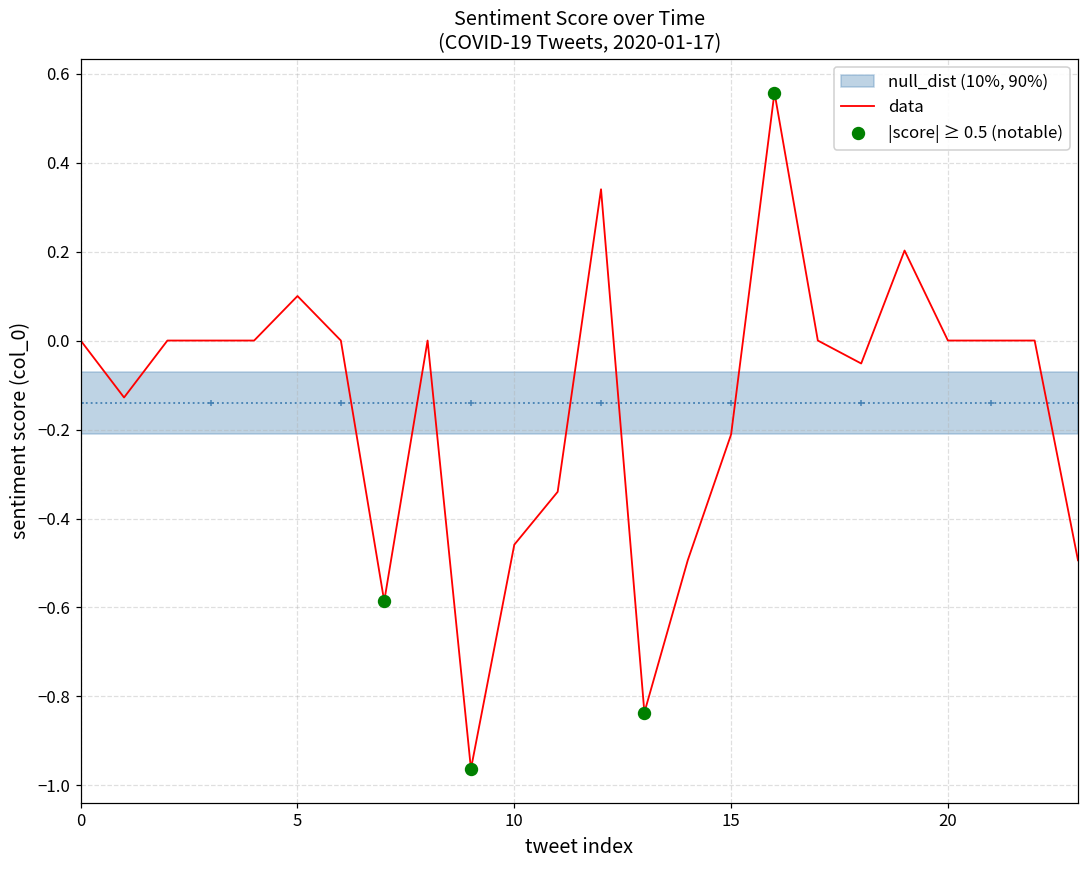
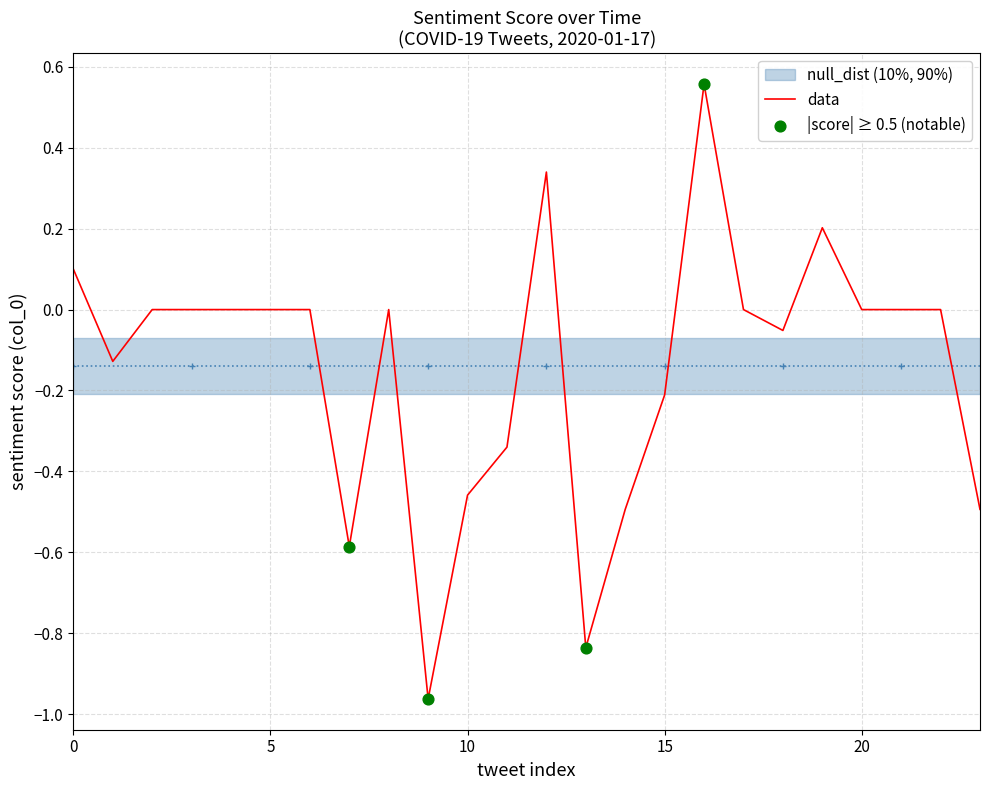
data, 0: 0.0 -> 0.1
data, 5: 0.1 -> 0.0
